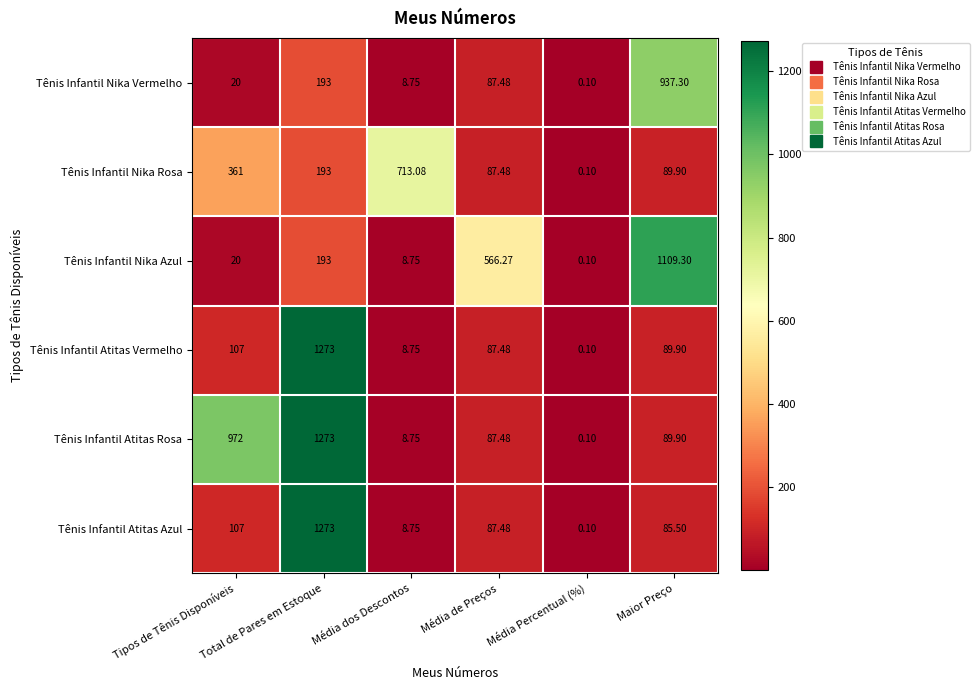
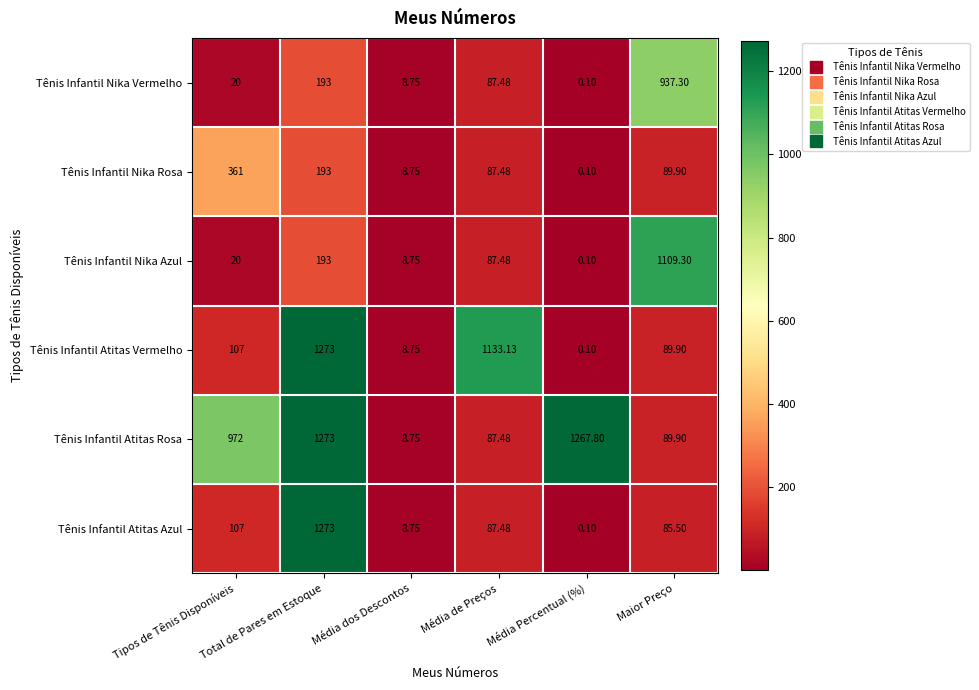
Tênis Infantil Nika Rosa, Média dos Descontos: 713.08 -> 8.75
Tênis Infantil Nika Azul, Média de Preços: 566.27 -> 87.48
Tênis Infantil Atitas Vermelho, Média de Preços: 87.48 -> 1133.13
Tênis Infantil Atitas Rosa, Média Percentual (%): 0.10 -> 1267.80
